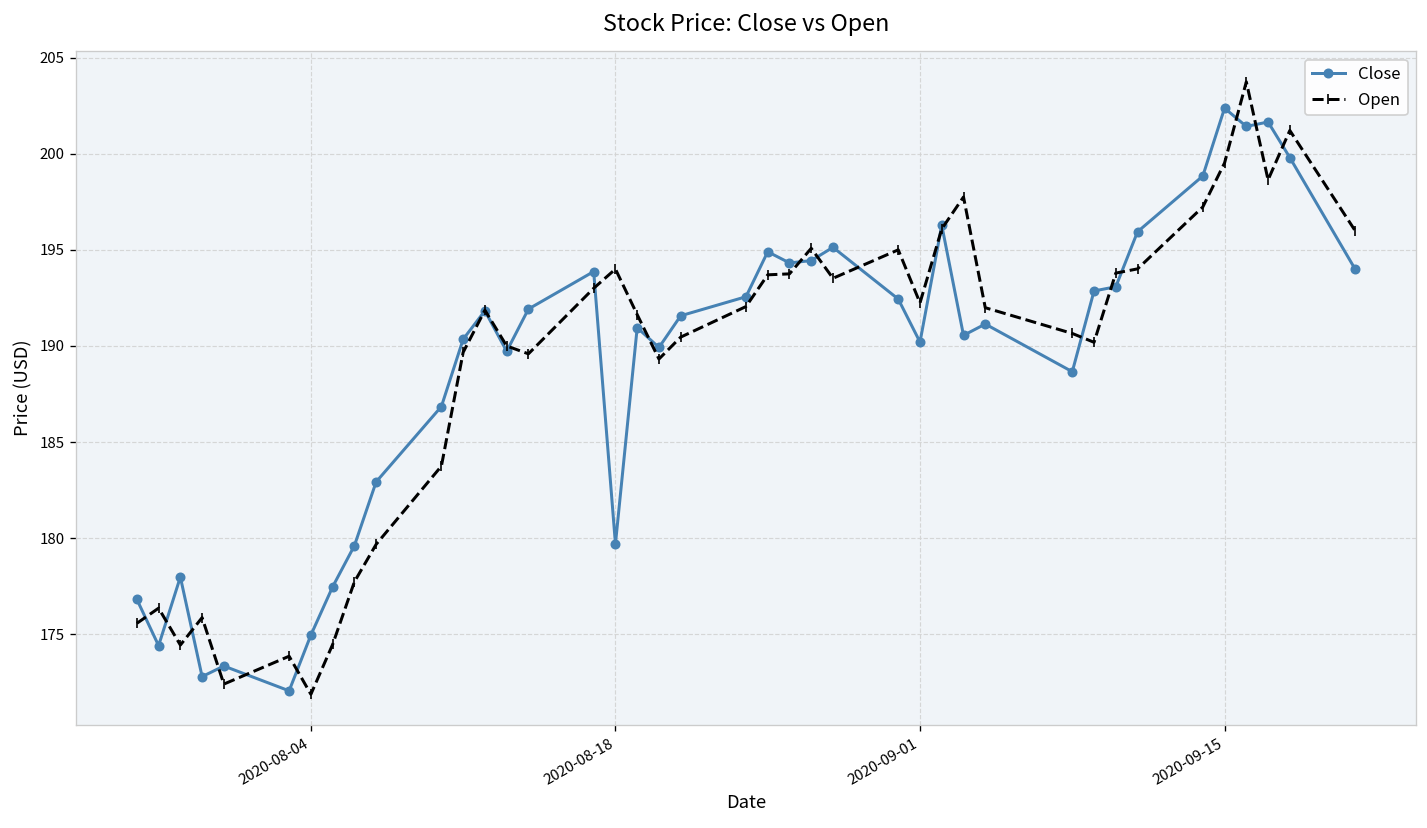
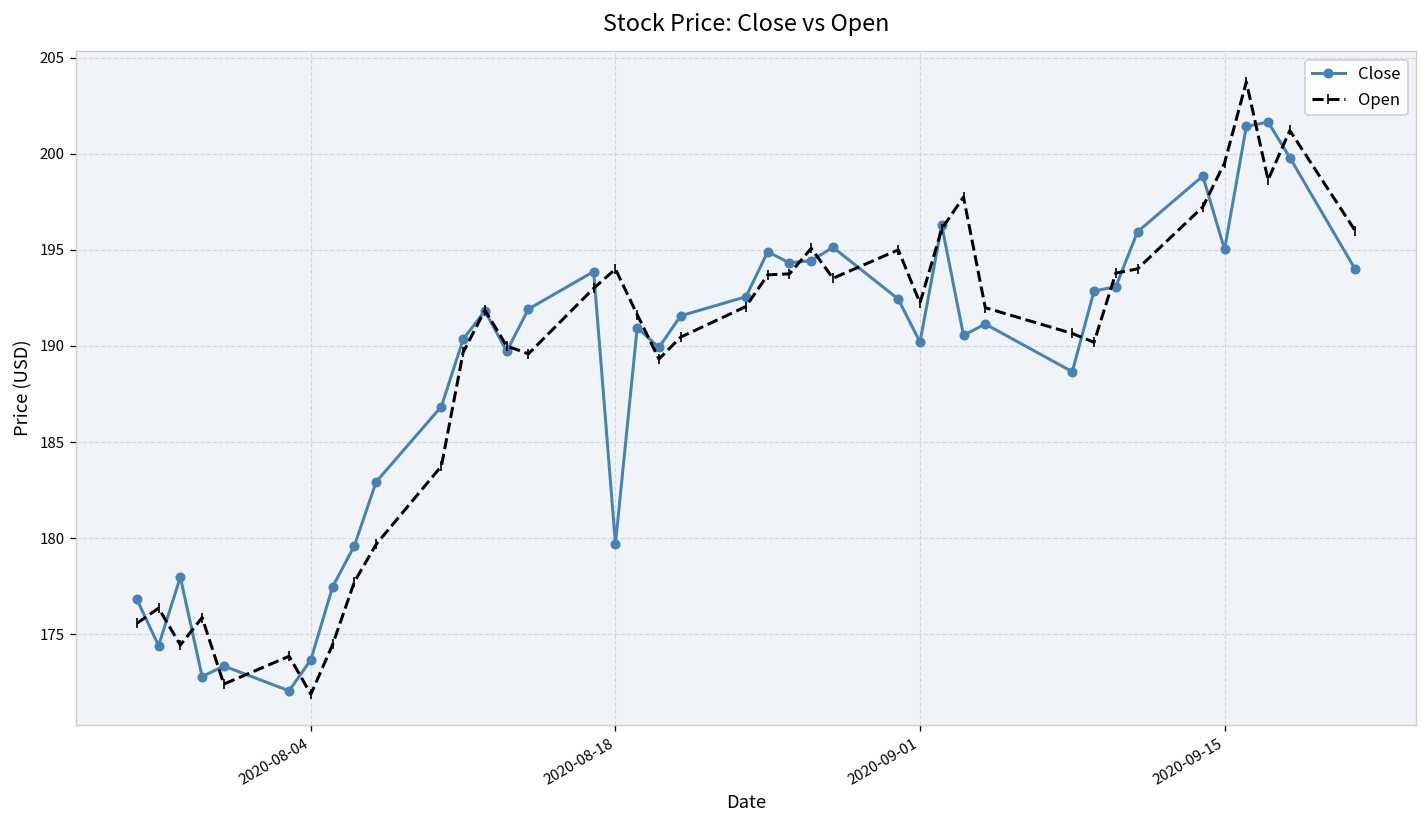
Close, 2020-08-04: 175.0 -> 173.7
Close, 2020-09-15: 202.4 -> 195.0
